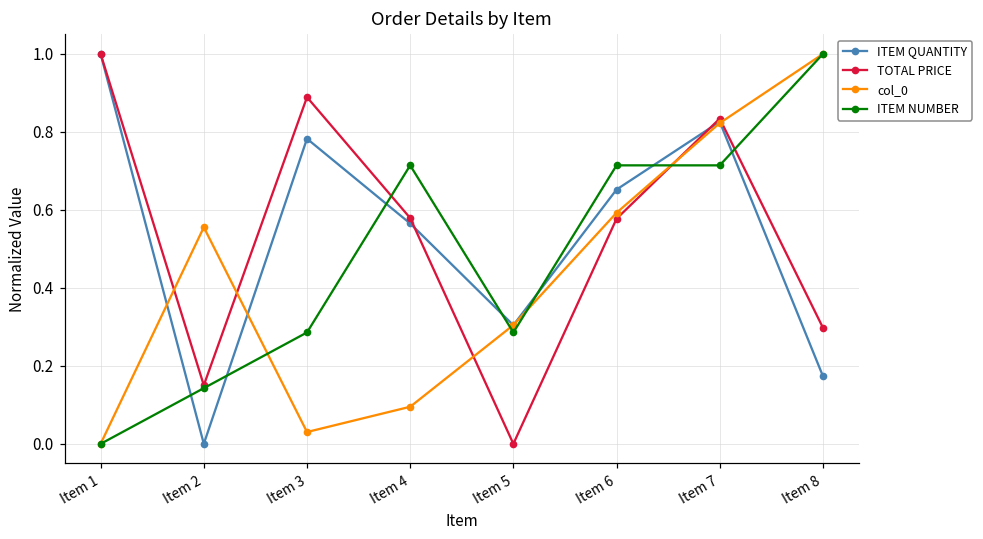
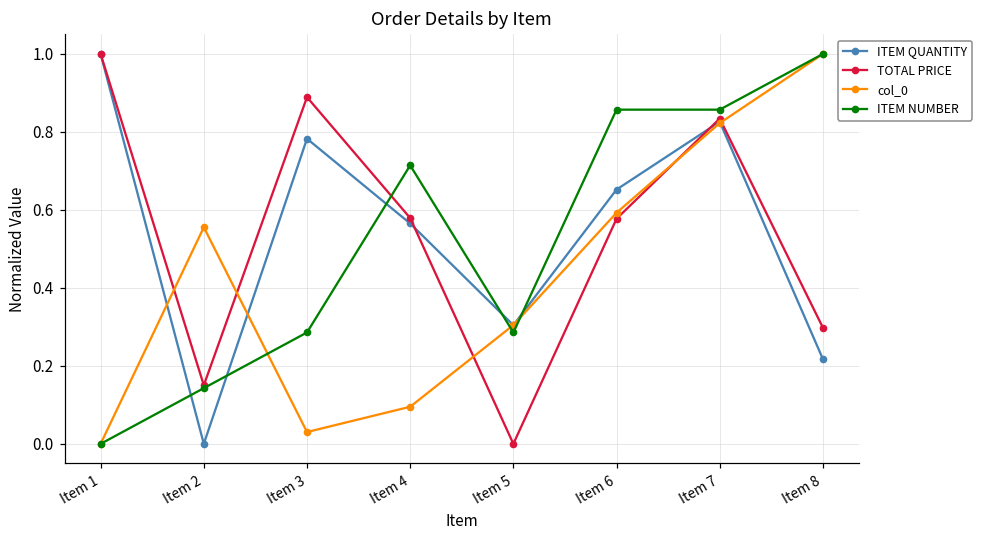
ITEM NUMBER, Item 6: 0.71 -> 0.86
ITEM NUMBER, Item 7: 0.71 -> 0.86
ITEM QUANTITY, Item 8: 0.17 -> 0.22
